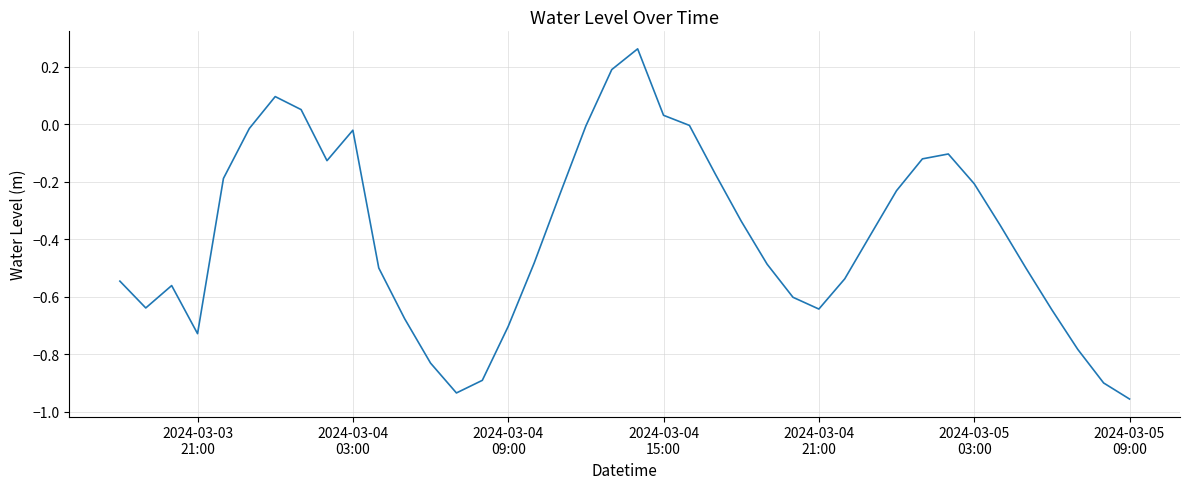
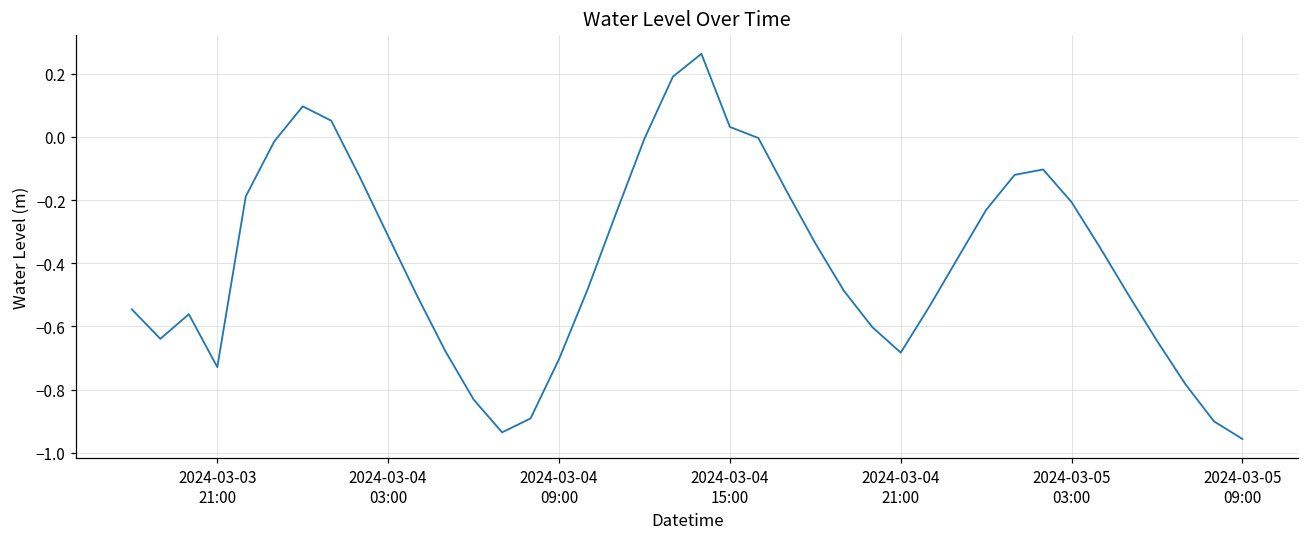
2024-03-04 03:00: -0.02 -> -0.31
2024-03-04 21:00: -0.64 -> -0.68
